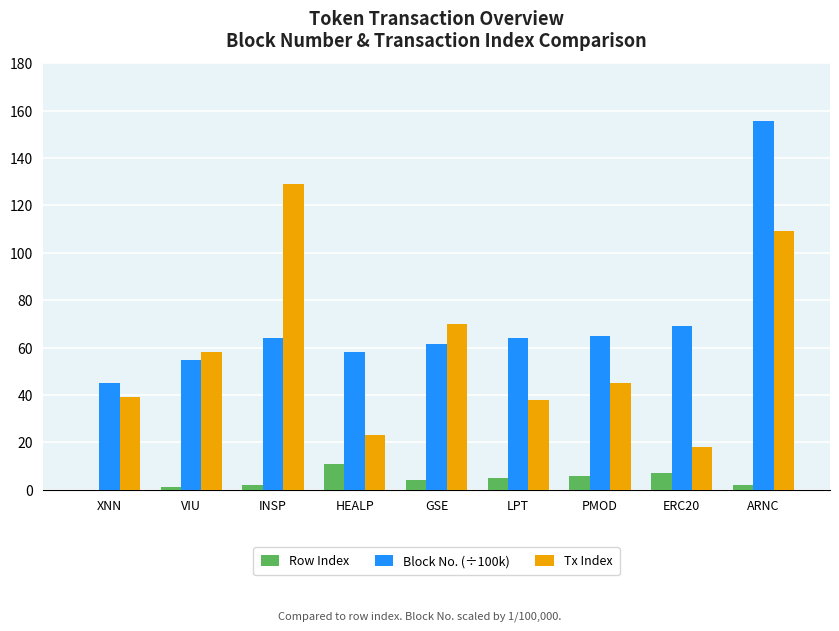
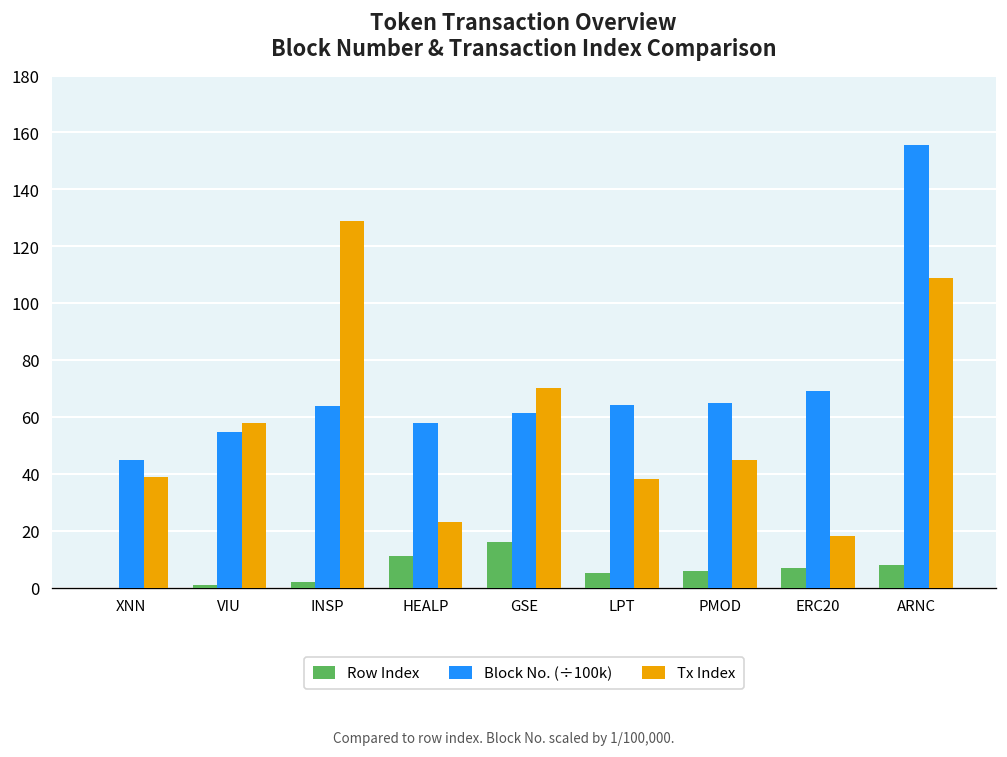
Row Index, GSE: 4 -> 16
Row Index, ARNC: 2 -> 8
